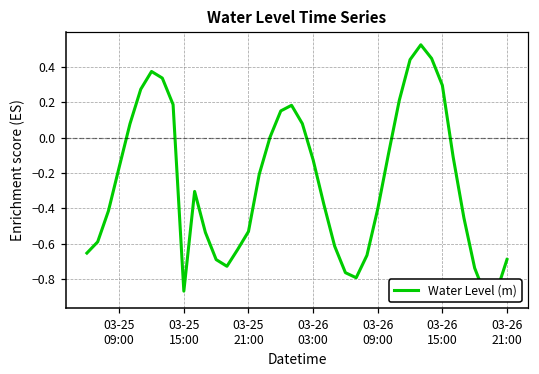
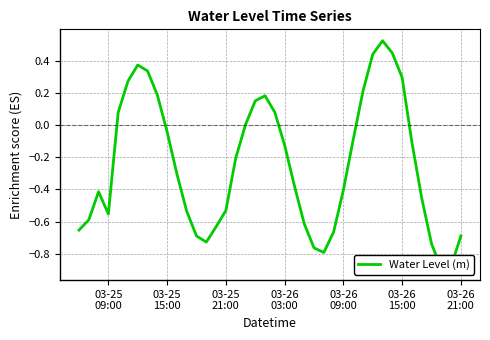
03-25 09:00: -0.17 -> -0.55
03-25 15:00: -0.87 -> -0.04
